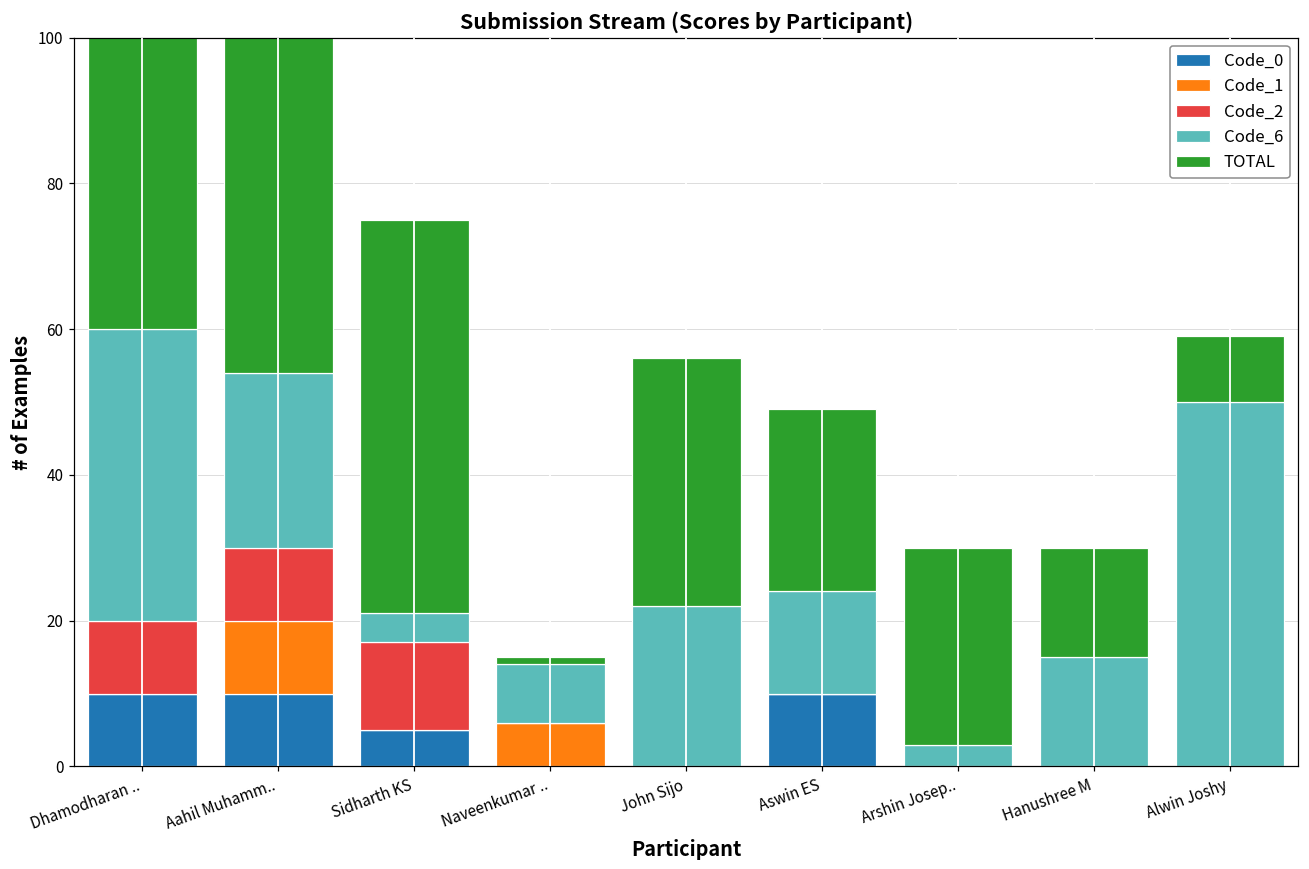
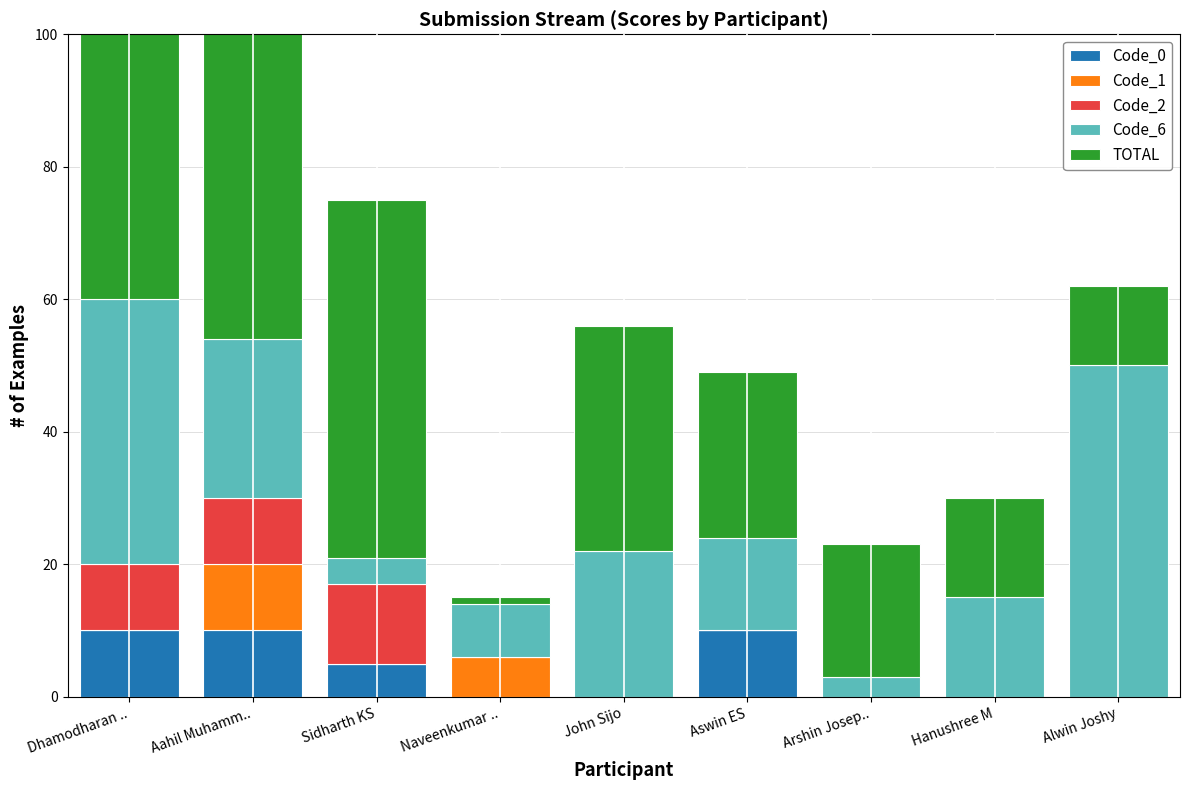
TOTAL, Arshin Josep..: 27 -> 20
TOTAL, Alwin Joshy: 9 -> 12
